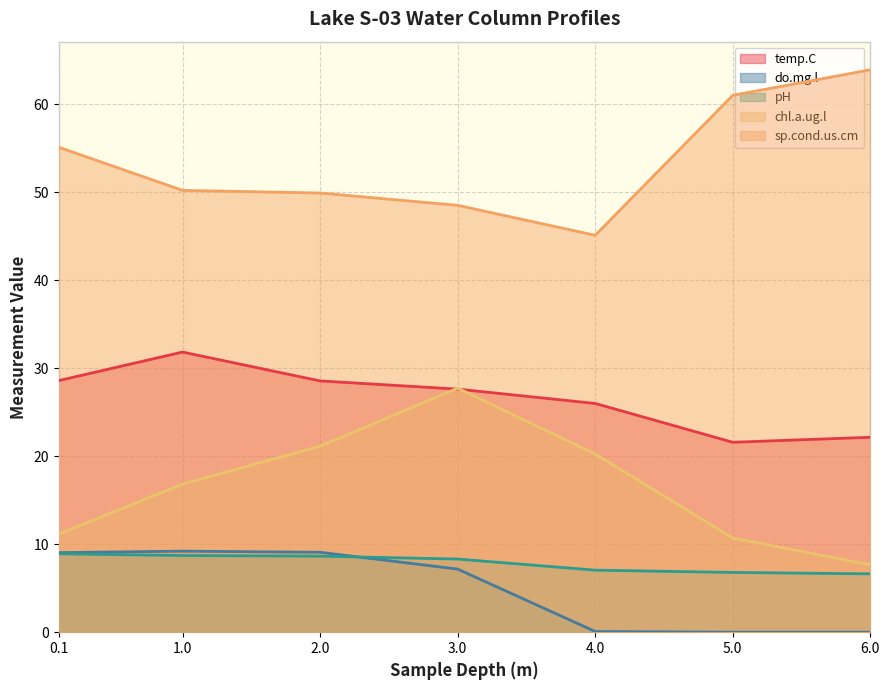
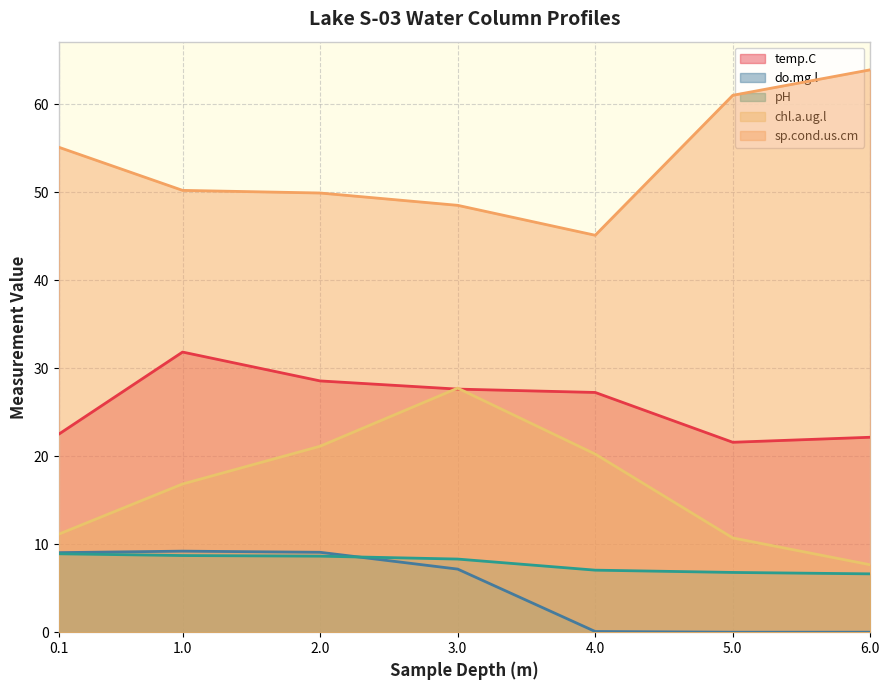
temp.C, 0.1: 29 -> 23
temp.C, 4.0: 26 -> 27
